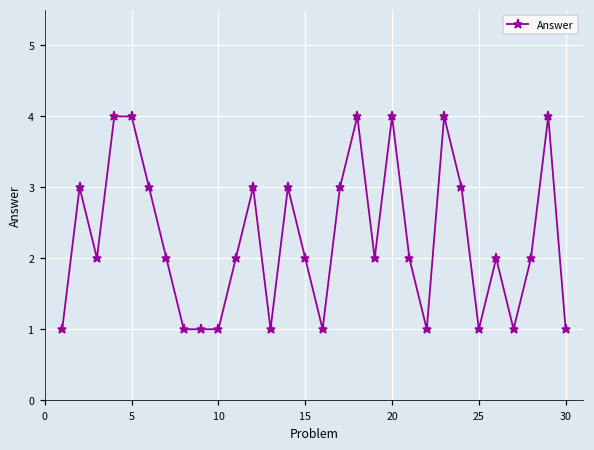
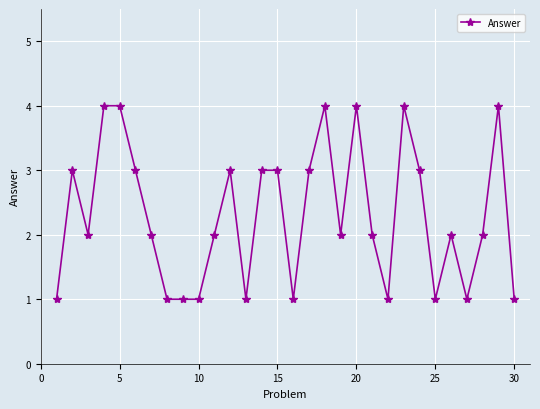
15: 2 -> 3
